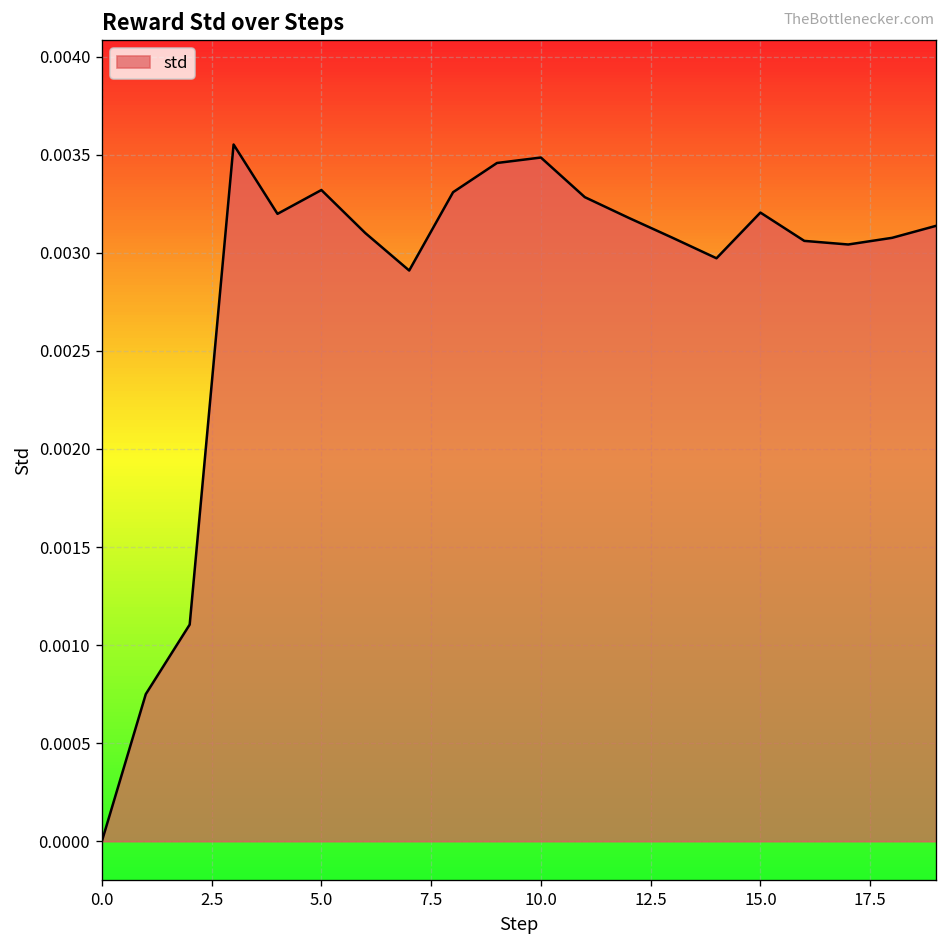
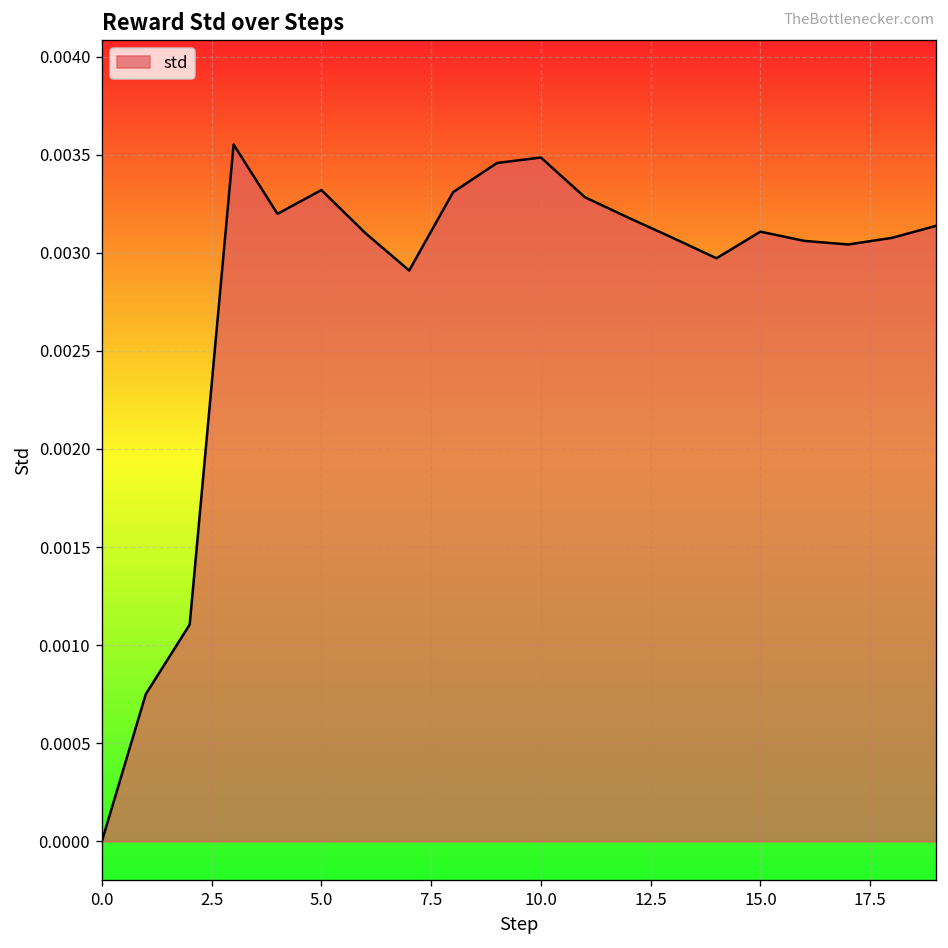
15.0: 0.00321 -> 0.00311
